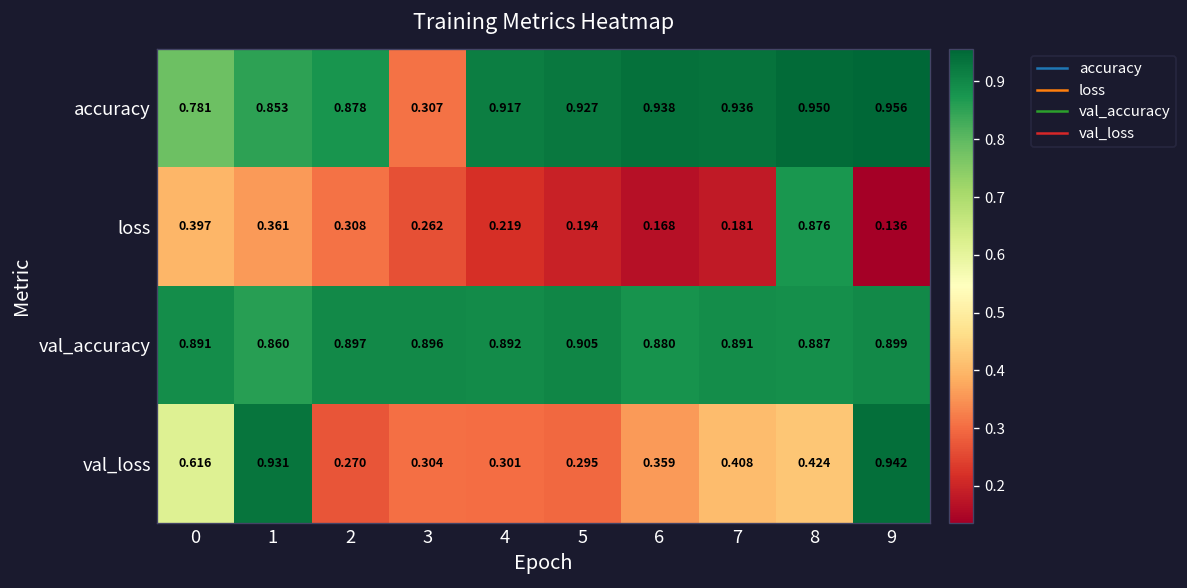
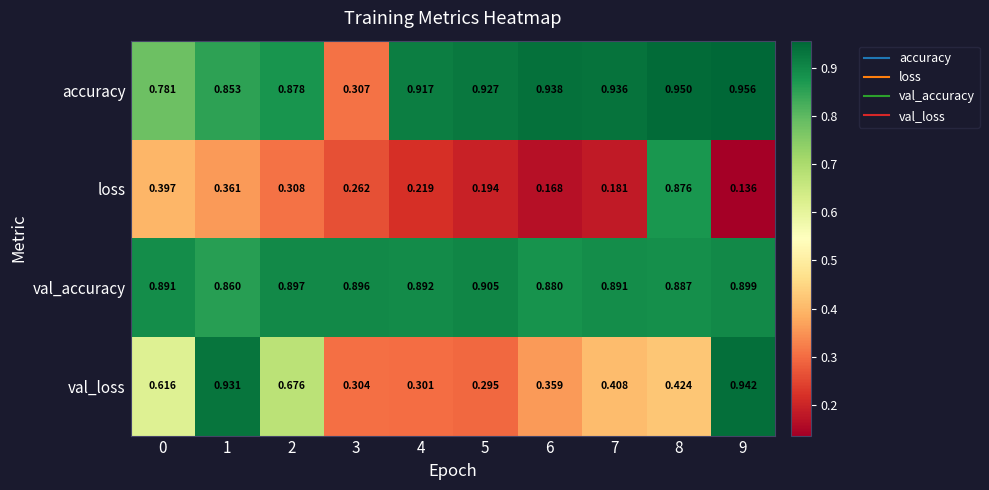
val_loss, 2: 0.270 -> 0.676
